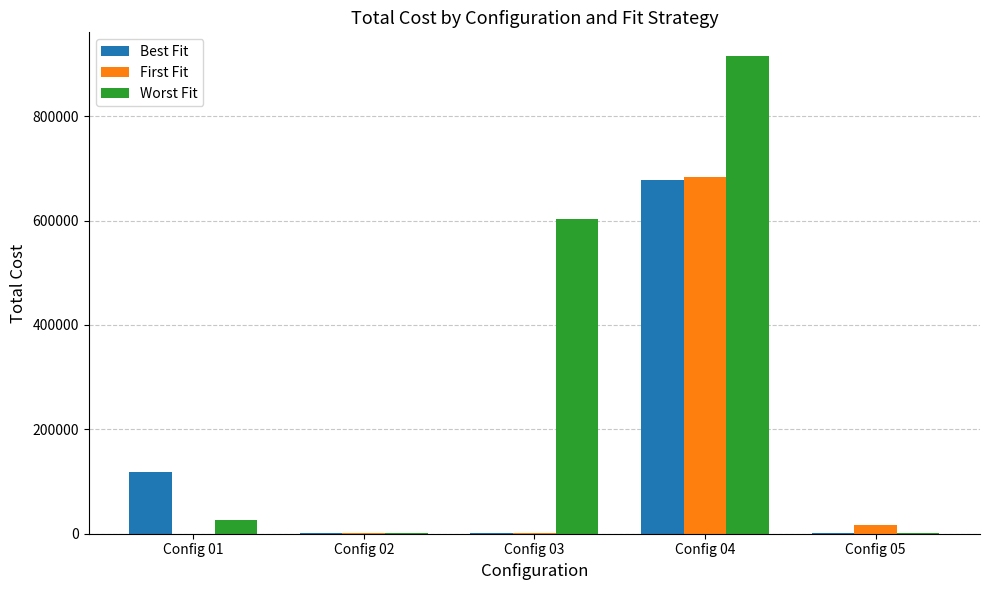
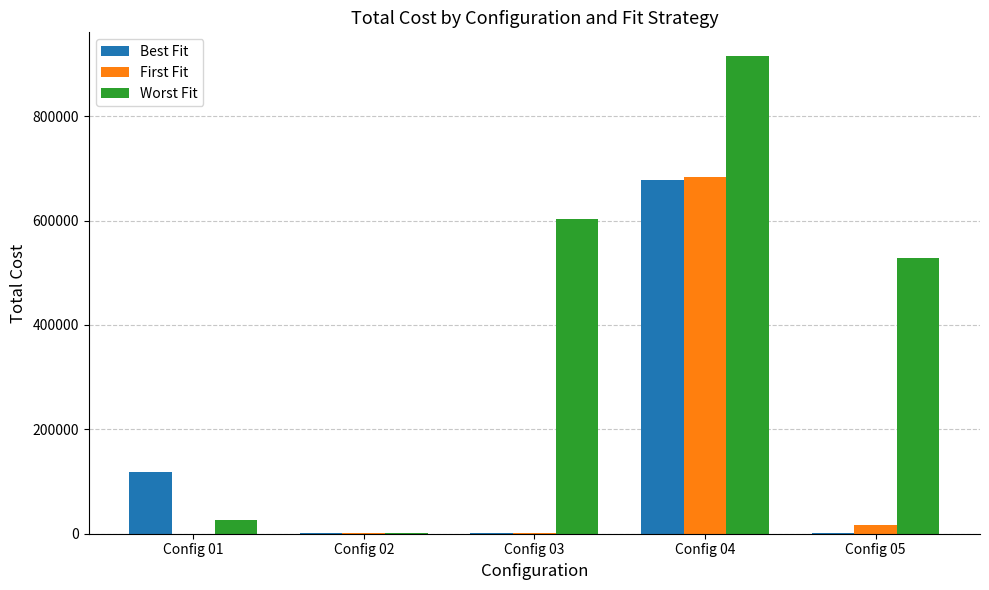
Worst Fit, Config 05: 0 -> 530000
